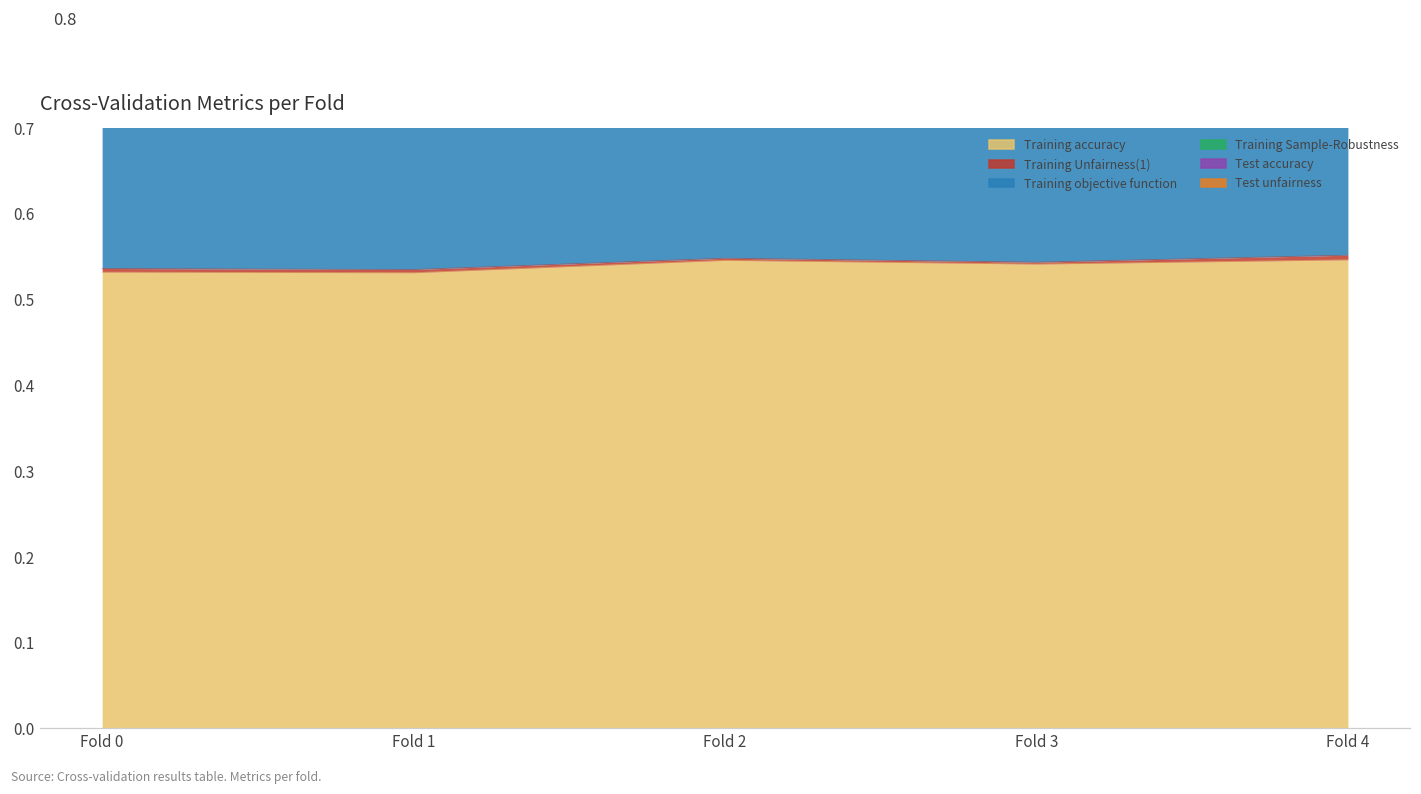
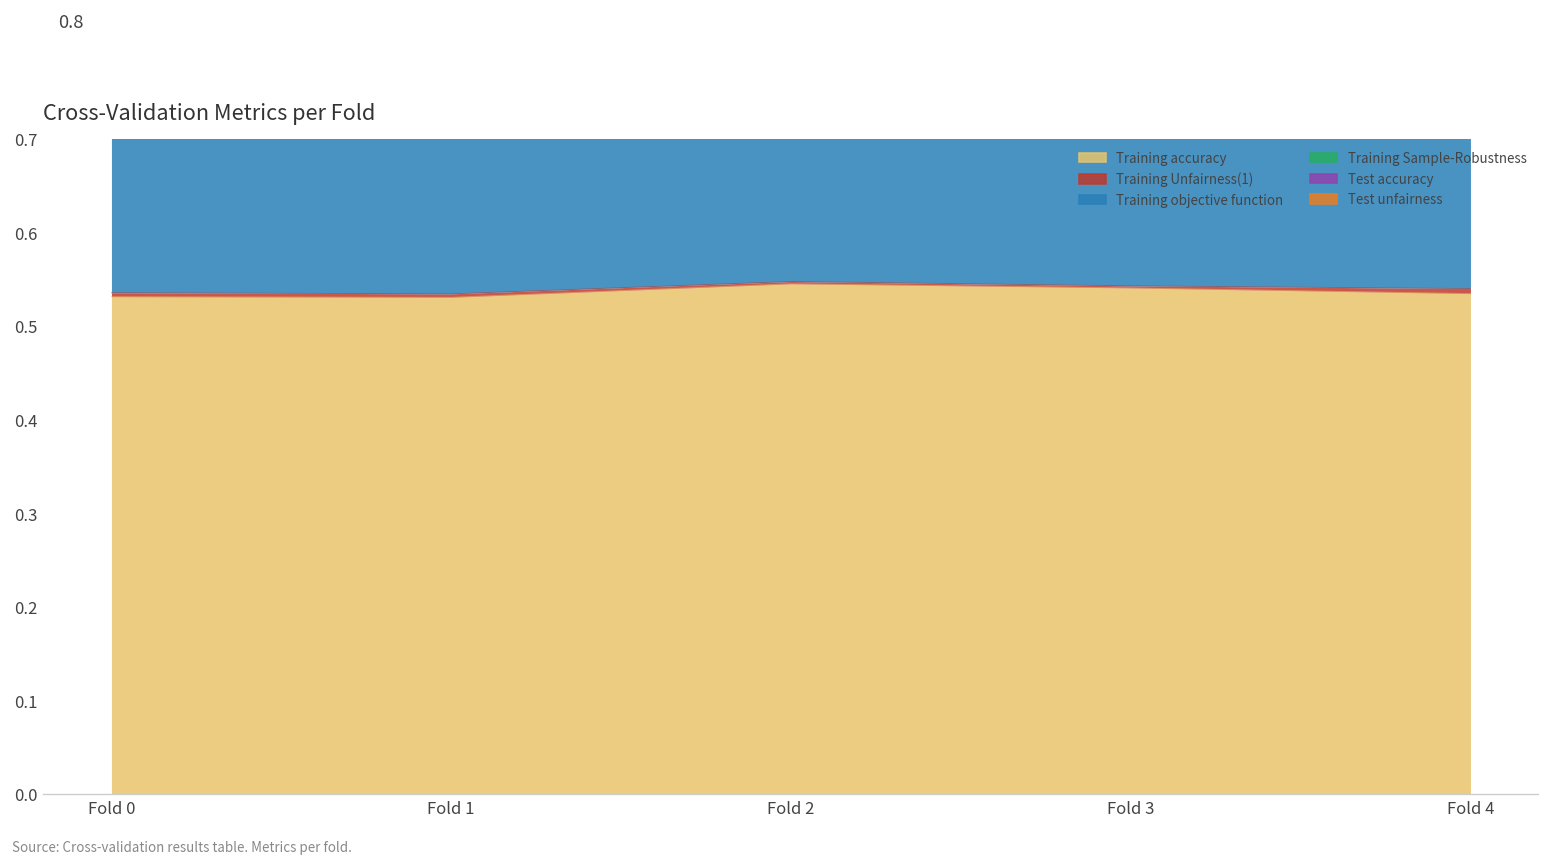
Training accuracy, Fold 4: 0.55 -> 0.54
